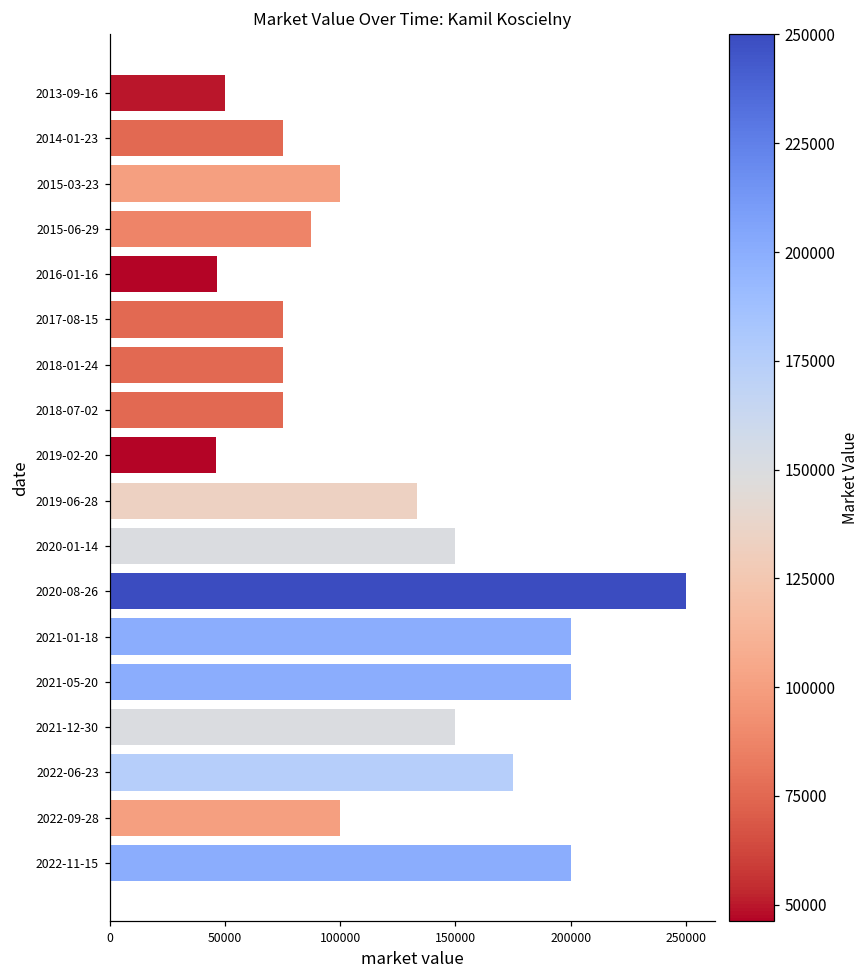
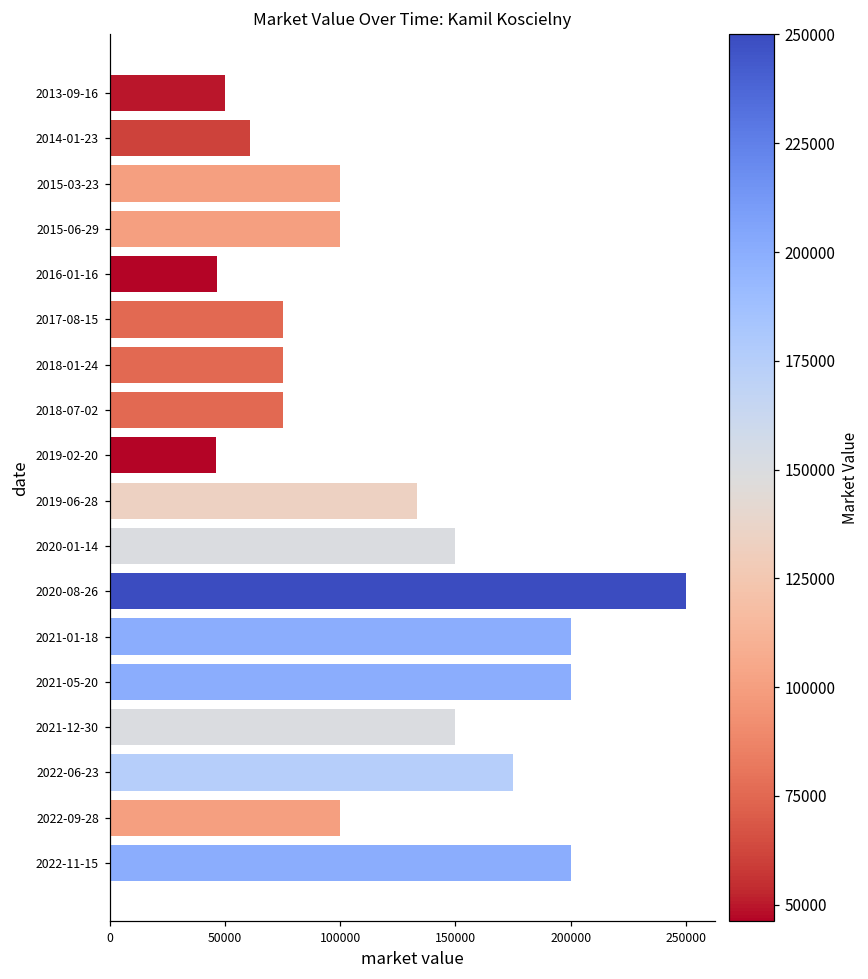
2014-01-23: 75000 -> 61000
2015-06-29: 87000 -> 100000
